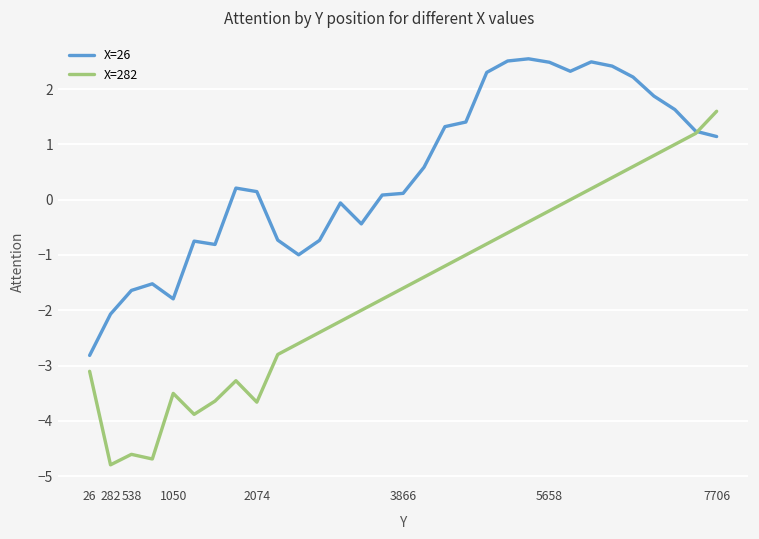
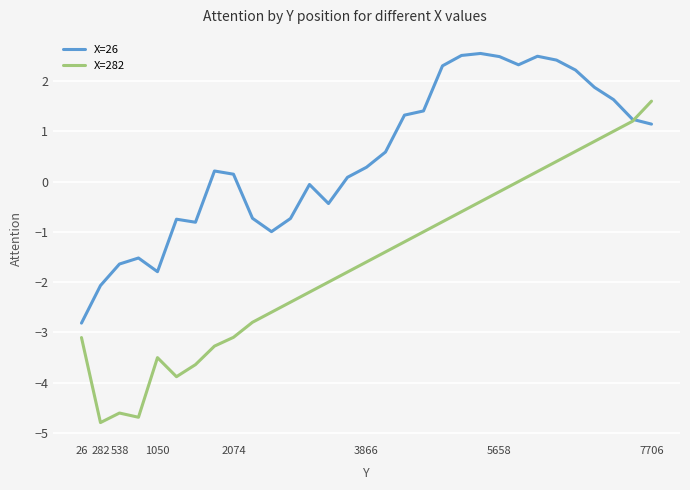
X=282, 2074: -3.7 -> -3.1
X=26, 3866: 0.1 -> 0.3
